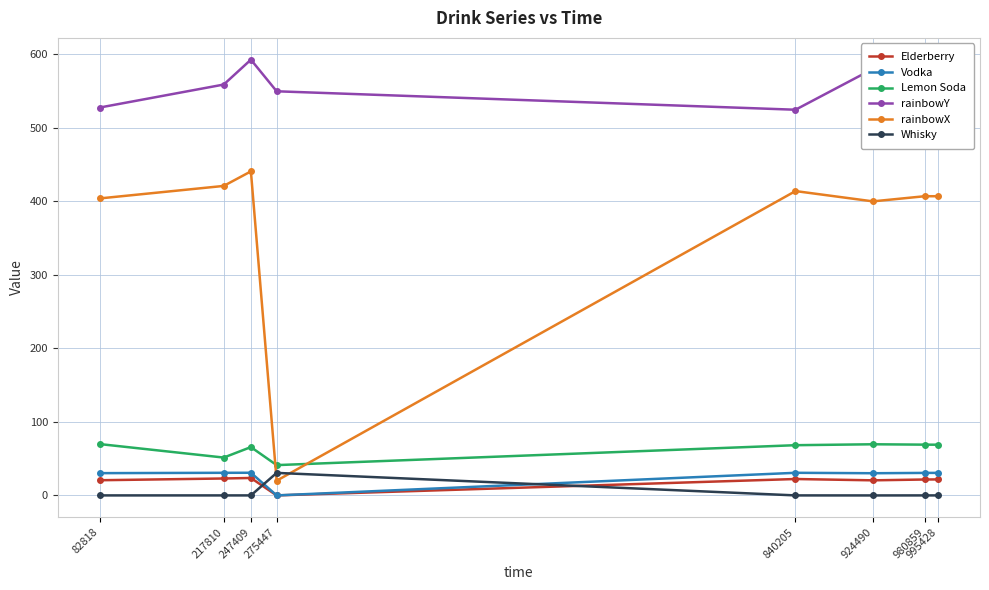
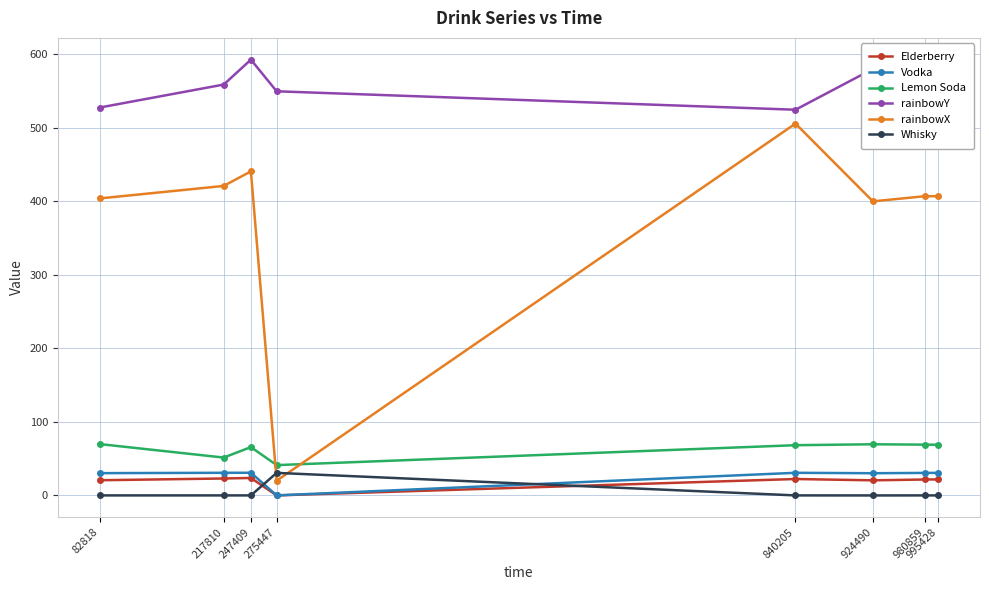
rainbowX, 840205: 410 -> 510
